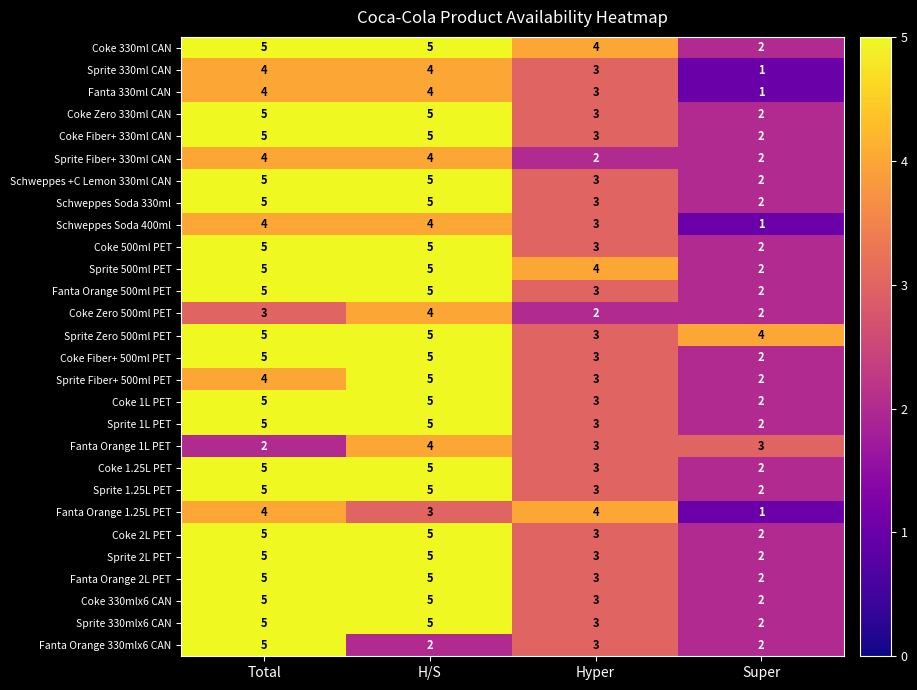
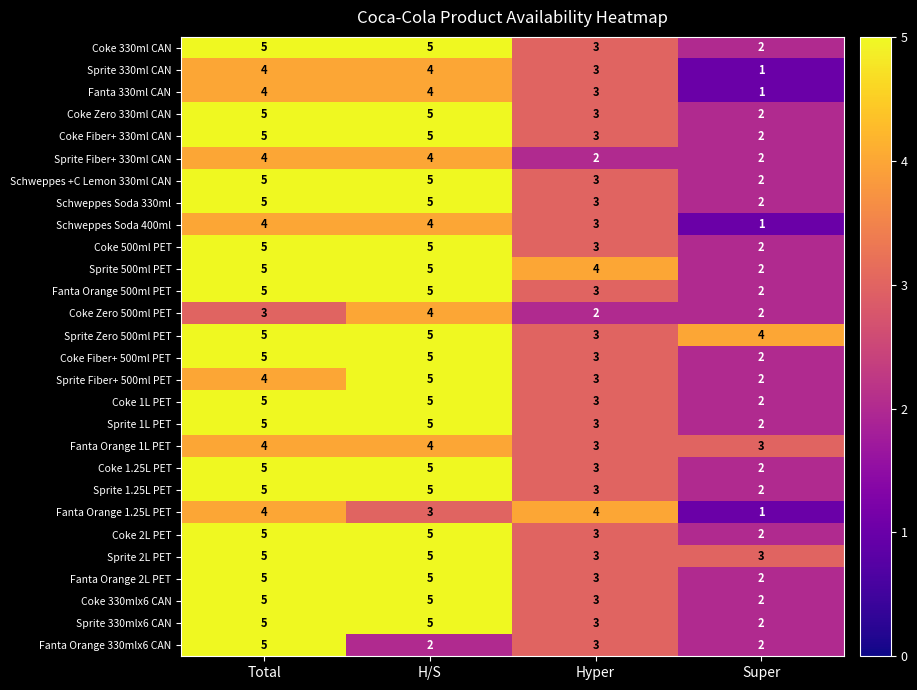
Coke 330ml CAN, Hyper: 4 -> 3
Fanta Orange 1L PET, Total: 2 -> 4
Sprite 2L PET, Super: 2 -> 3
